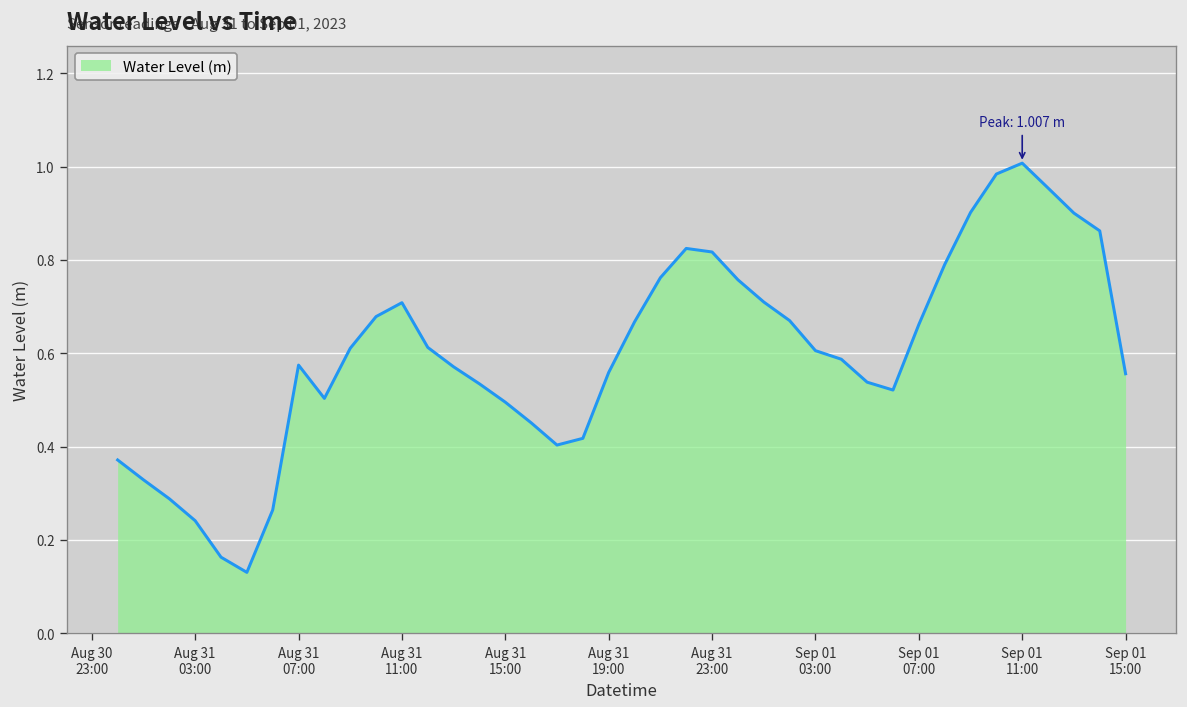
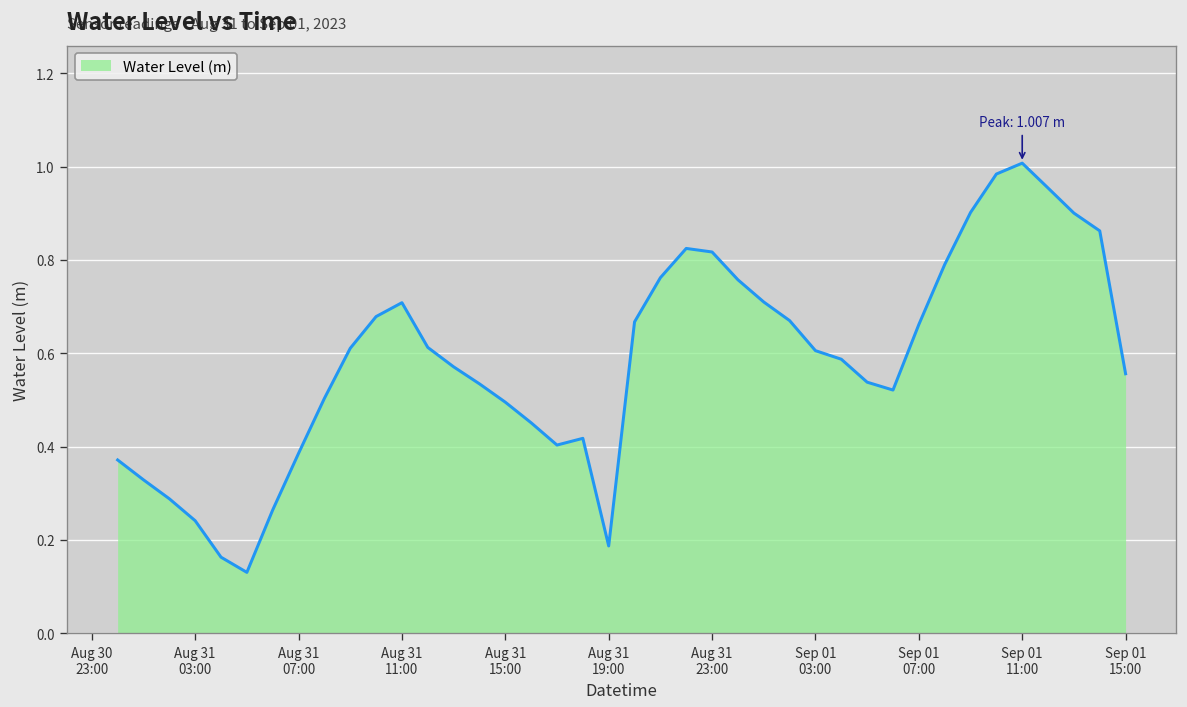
Aug 31 07:00: 0.57 -> 0.39
Aug 31 19:00: 0.56 -> 0.19
